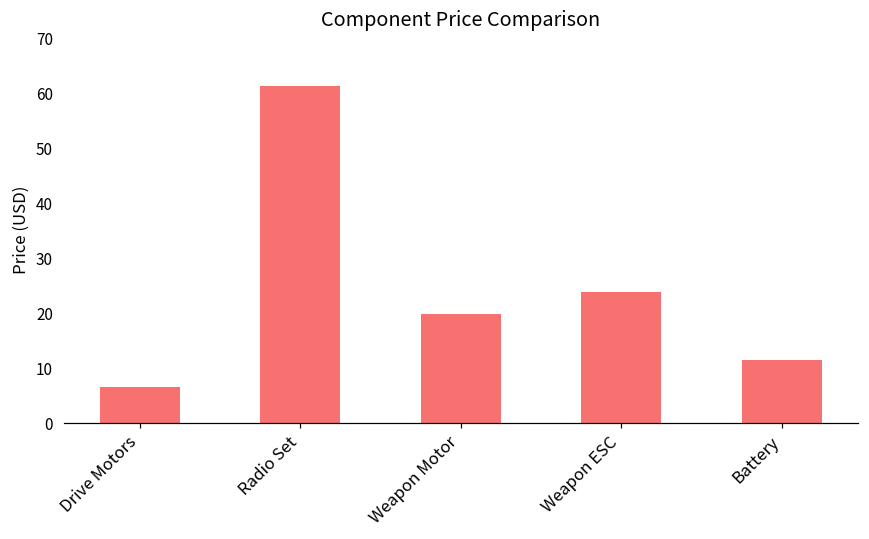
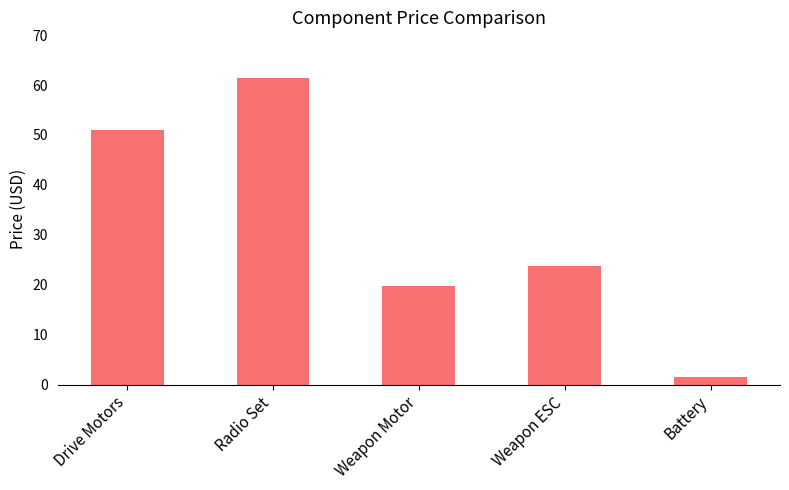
Drive Motors: 7 -> 51
Battery: 12 -> 2
